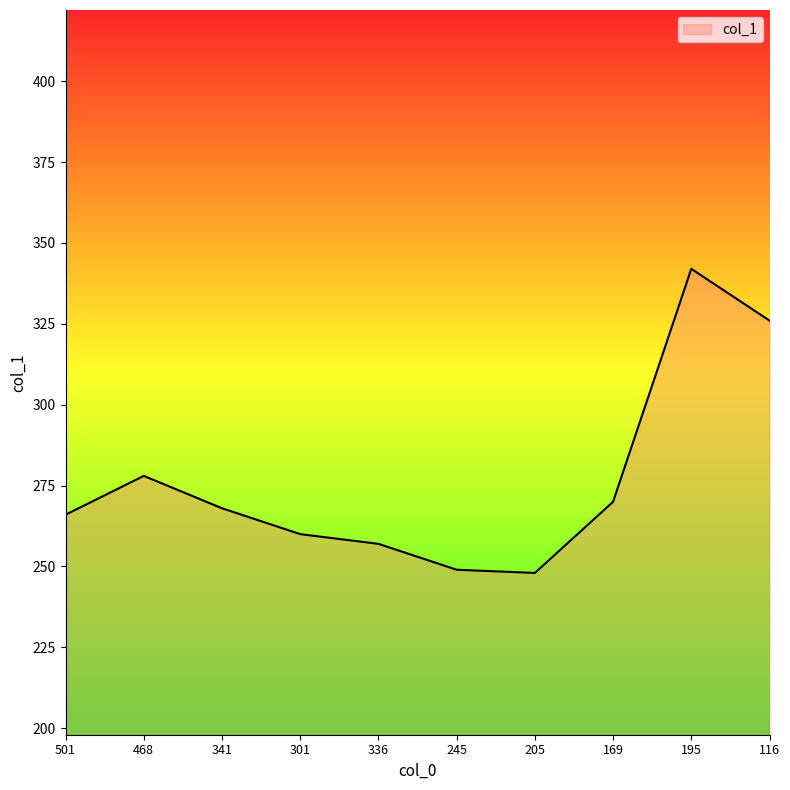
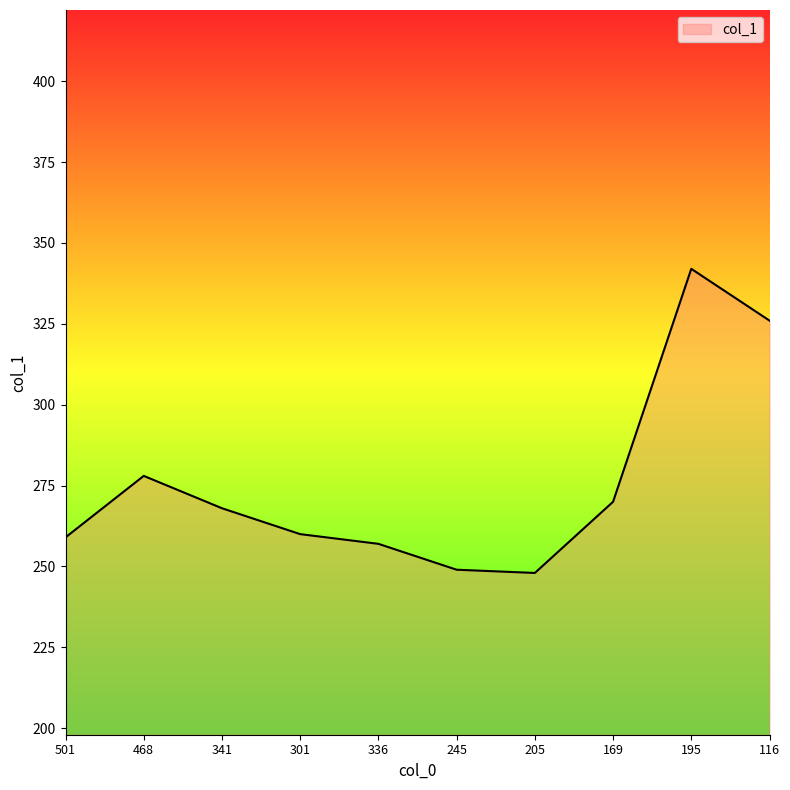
501: 266 -> 259
